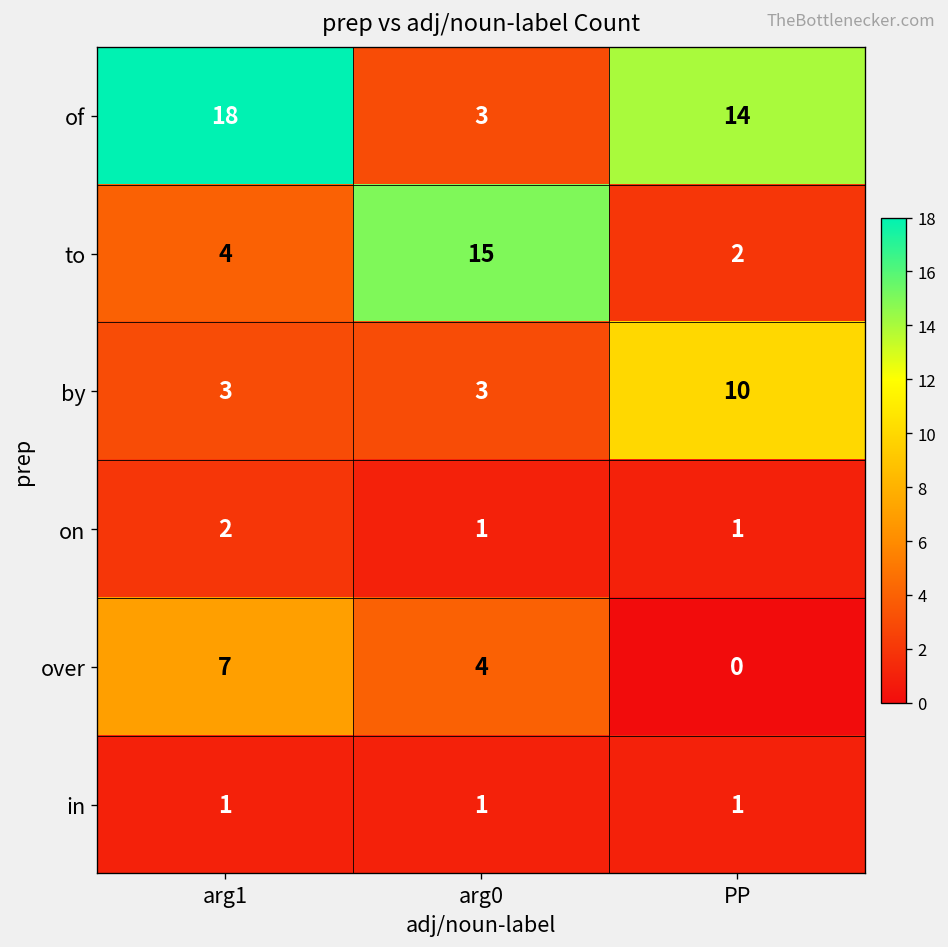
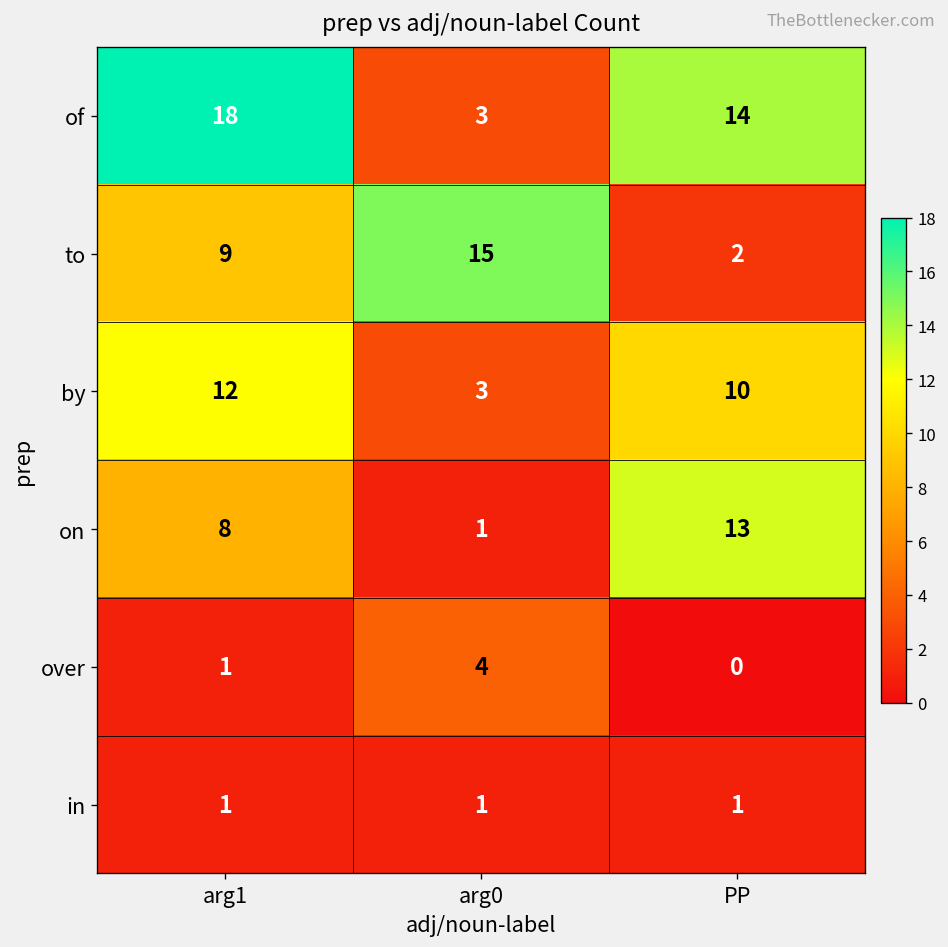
to, arg1: 4 -> 9
by, arg1: 3 -> 12
on, arg1: 2 -> 8
on, PP: 1 -> 13
over, arg1: 7 -> 1
